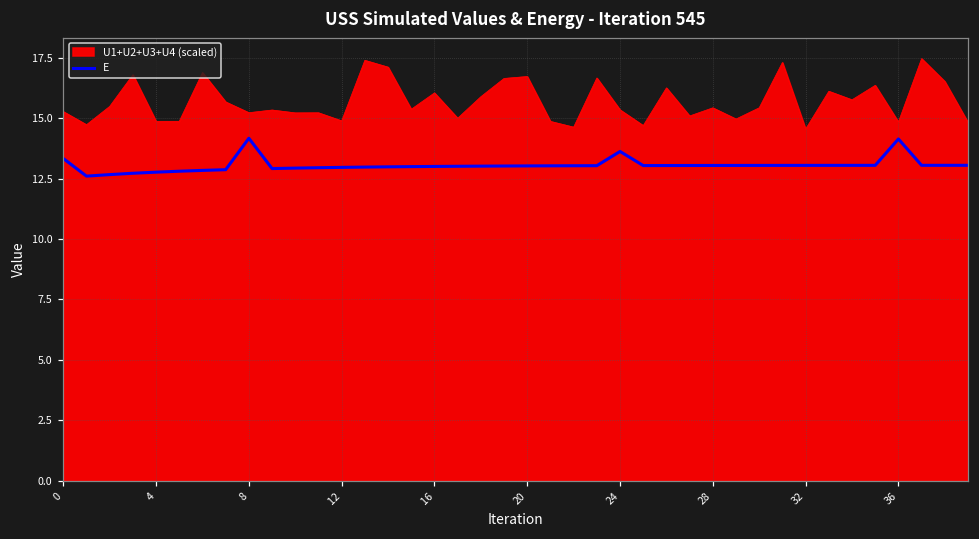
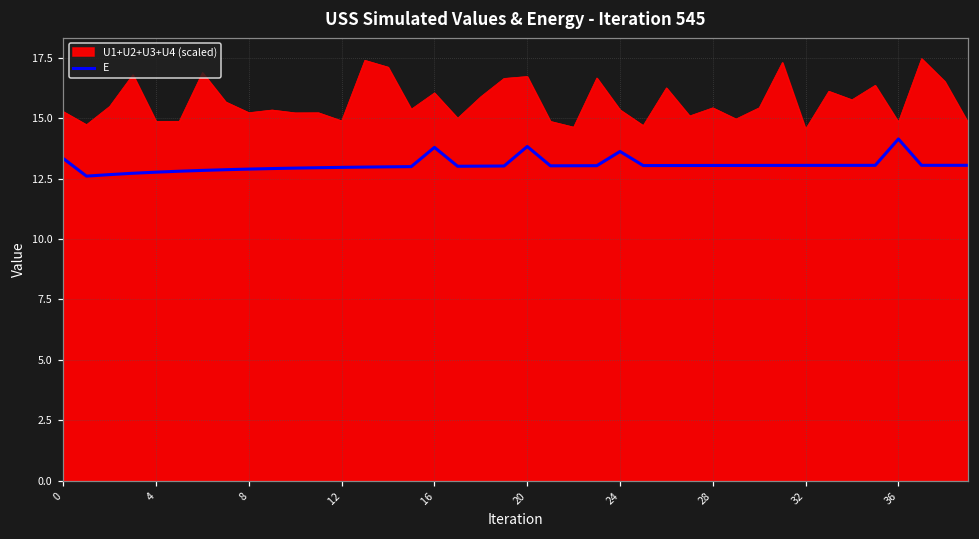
E, 8: 14.2 -> 12.9
E, 16: 13.0 -> 13.8
E, 20: 13.0 -> 13.8
